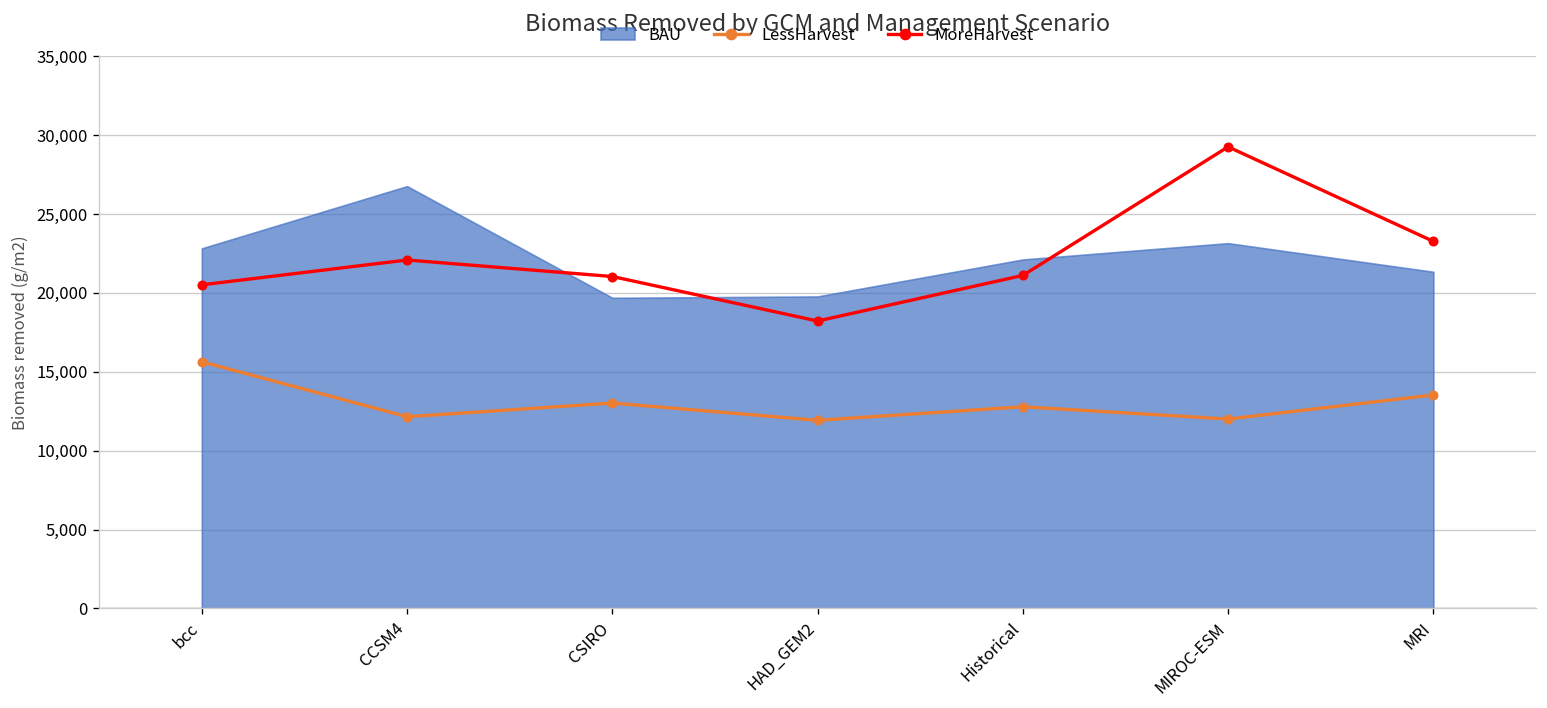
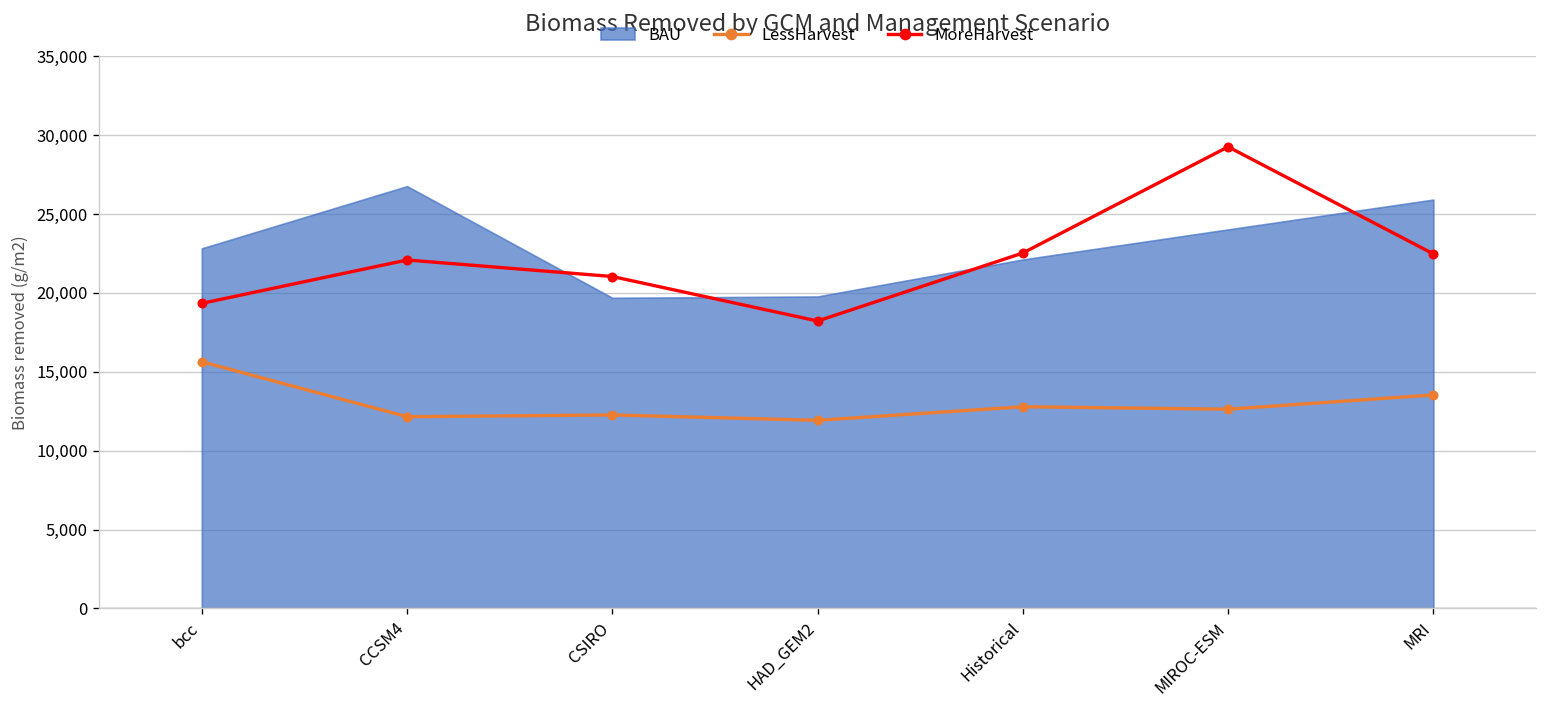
MoreHarvest, bcc: 20,500 -> 19,300
LessHarvest, CSIRO: 13,000 -> 12,300
MoreHarvest, Historical: 21,100 -> 22,500
LessHarvest, MIROC-ESM: 12,000 -> 12,600
BAU, MIROC-ESM: 23,200 -> 24,000
BAU, MRI: 21,300 -> 25,900
MoreHarvest, MRI: 23,300 -> 22,500
